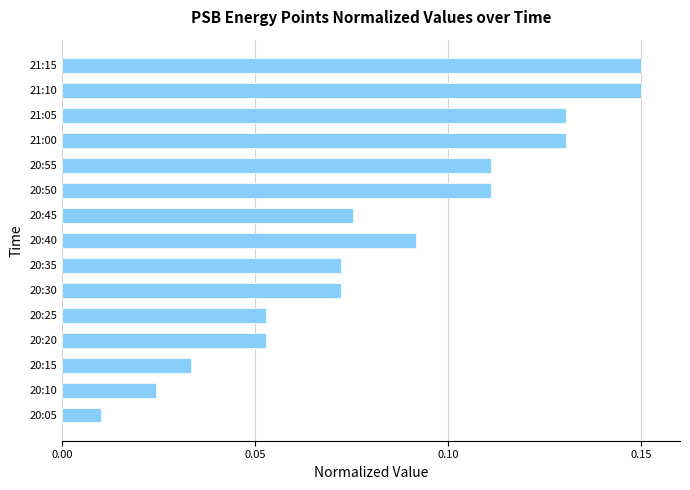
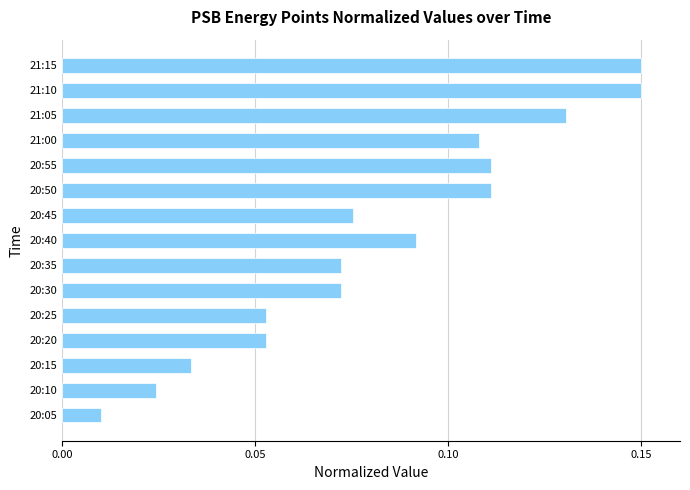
21:00: 0.131 -> 0.108
